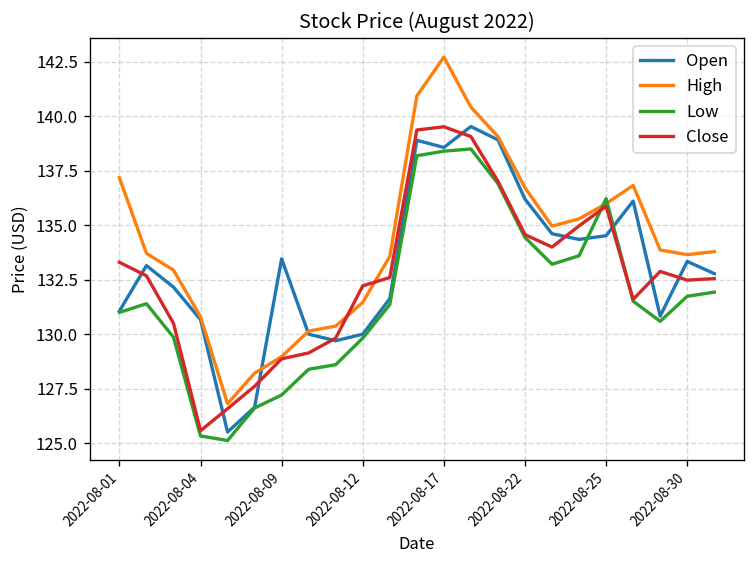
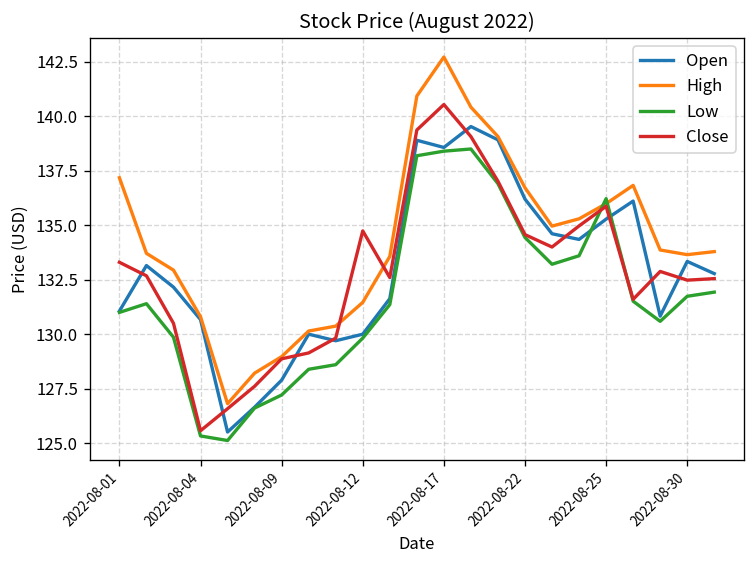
Open, 2022-08-09: 133.5 -> 127.9
Close, 2022-08-12: 132.2 -> 134.7
Close, 2022-08-17: 139.5 -> 140.5
Open, 2022-08-25: 134.5 -> 135.3
